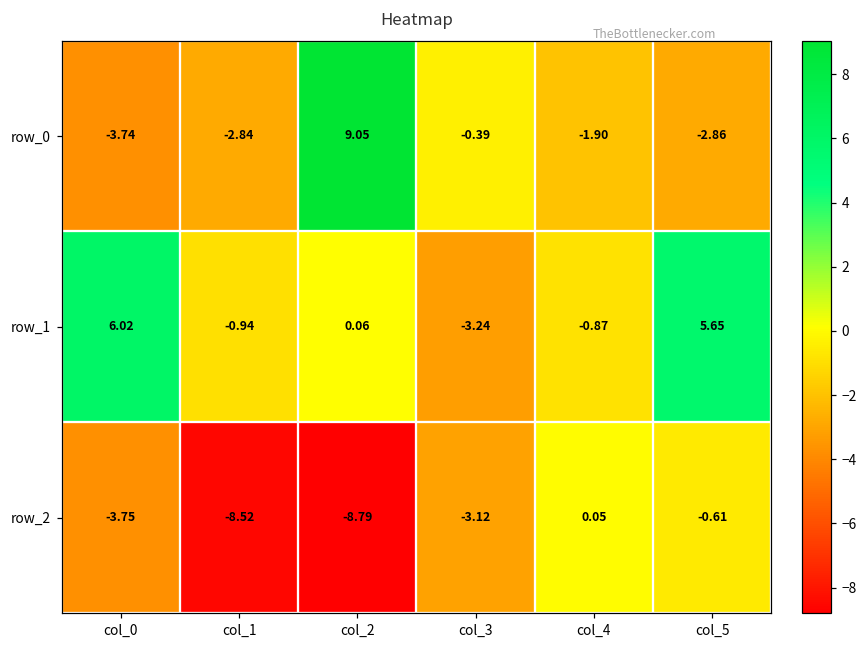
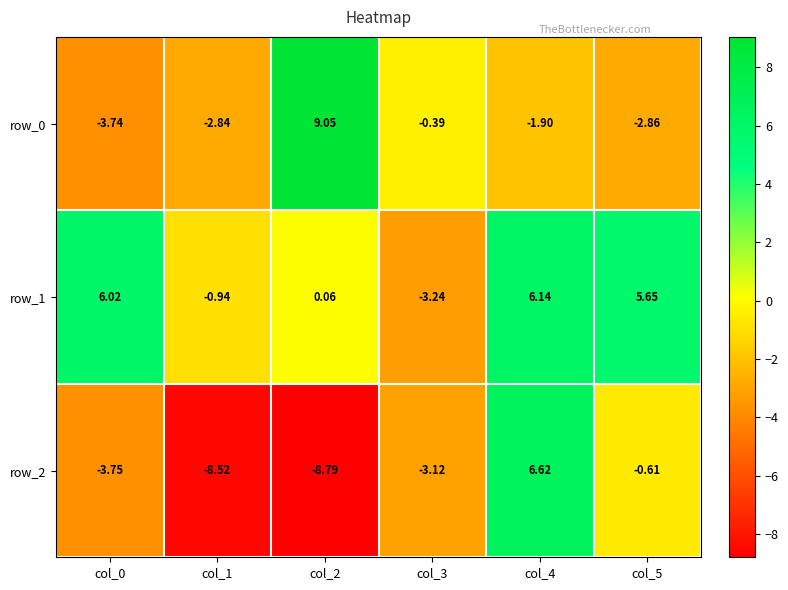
row_1, col_4: -0.87 -> 6.14
row_2, col_4: 0.05 -> 6.62
